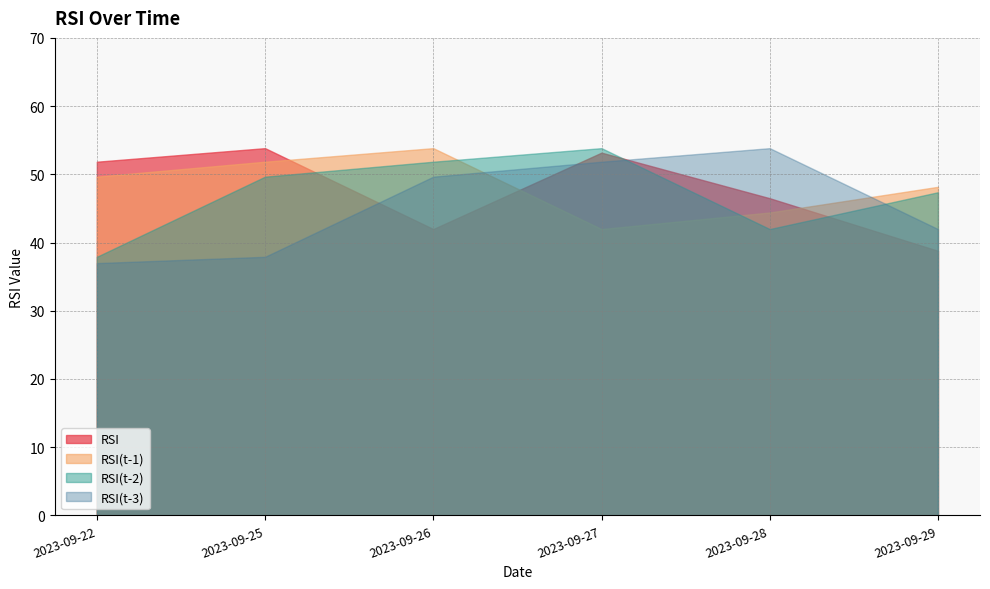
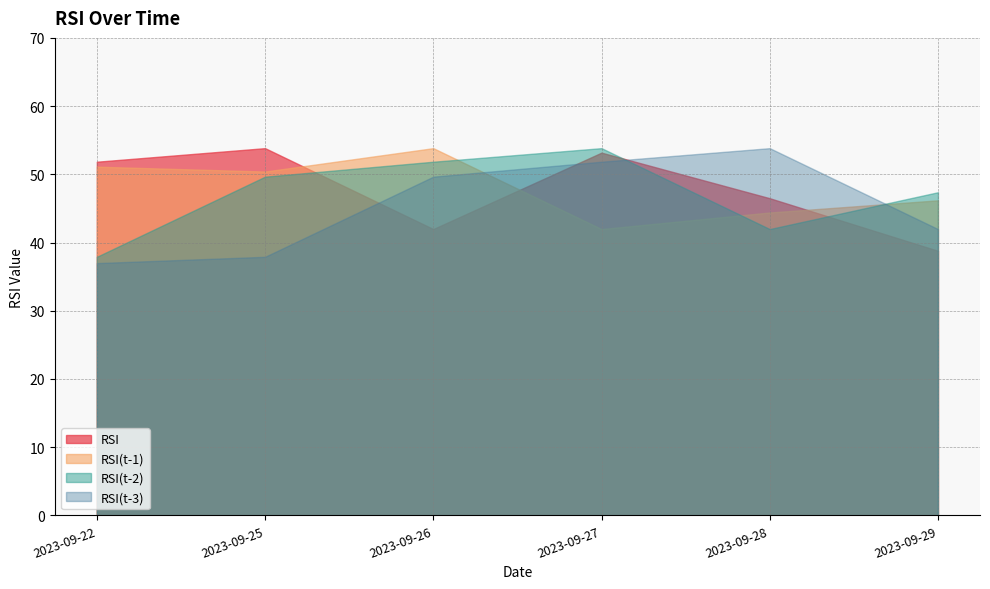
RSI(t-1), 2023-09-22: 50 -> 51
RSI(t-1), 2023-09-25: 52 -> 50
RSI(t-1), 2023-09-29: 48 -> 46
